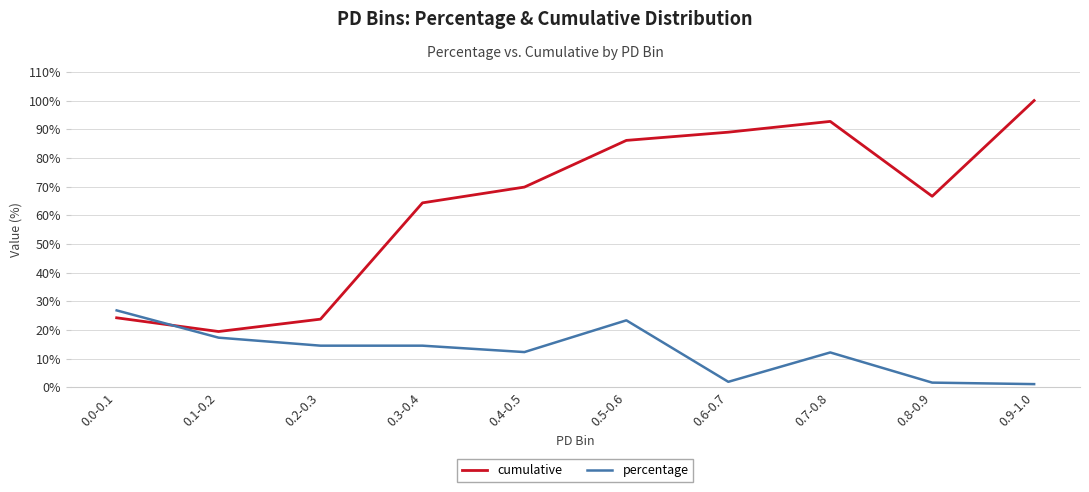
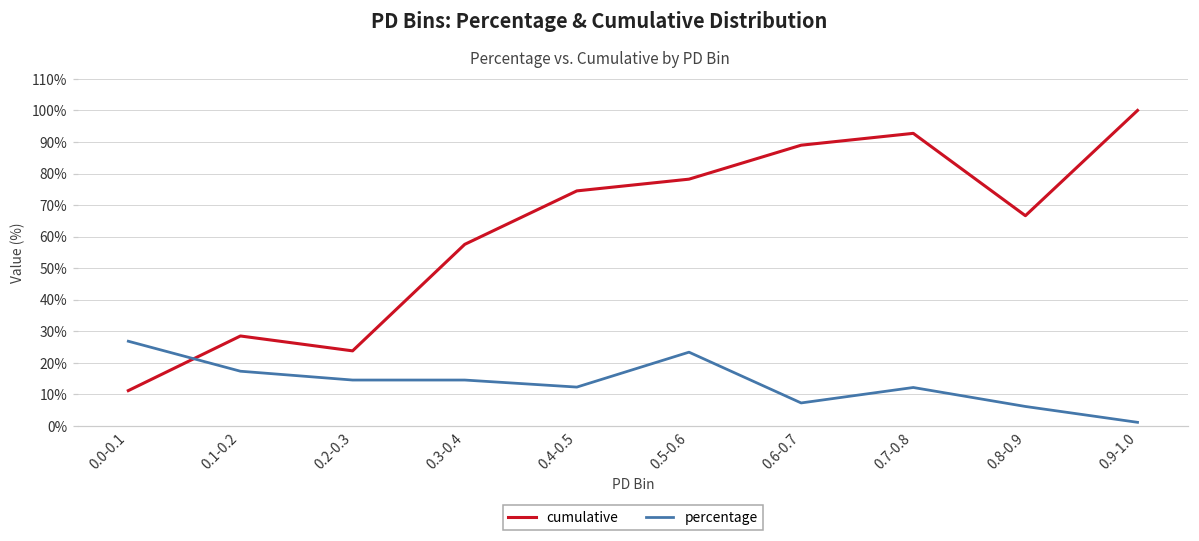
cumulative, 0.0-0.1: 24% -> 11%
cumulative, 0.1-0.2: 19% -> 28%
cumulative, 0.3-0.4: 64% -> 58%
cumulative, 0.4-0.5: 70% -> 74%
cumulative, 0.5-0.6: 86% -> 78%
percentage, 0.6-0.7: 2% -> 7%
percentage, 0.8-0.9: 2% -> 6%
